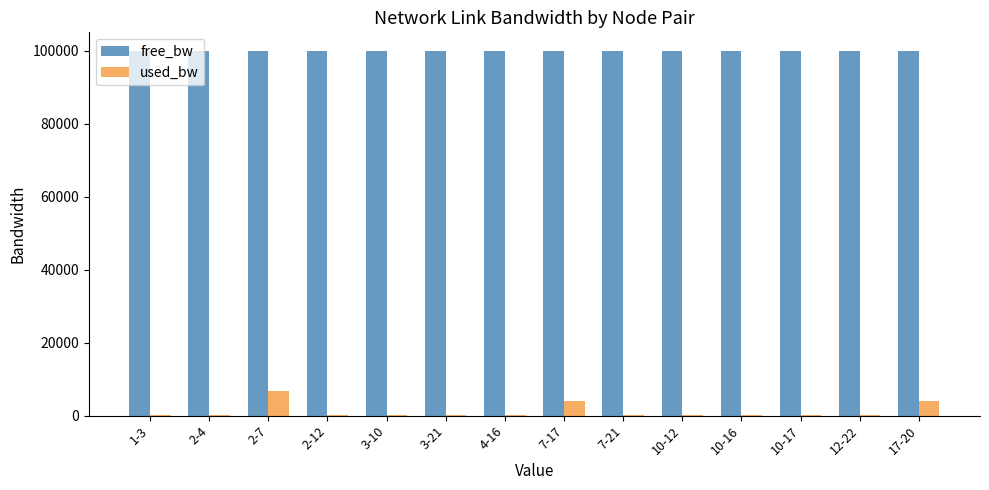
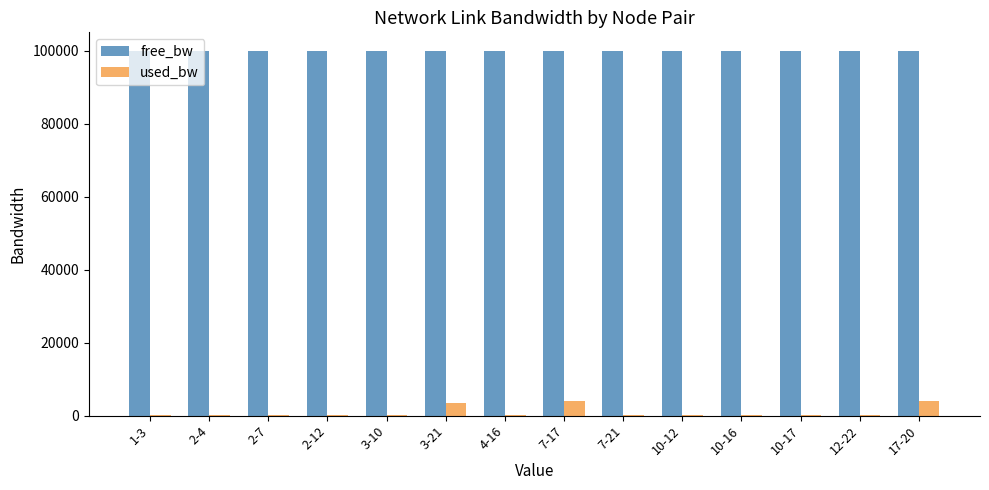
used_bw, 2-7: 7000 -> 0
used_bw, 3-21: 0 -> 4000
